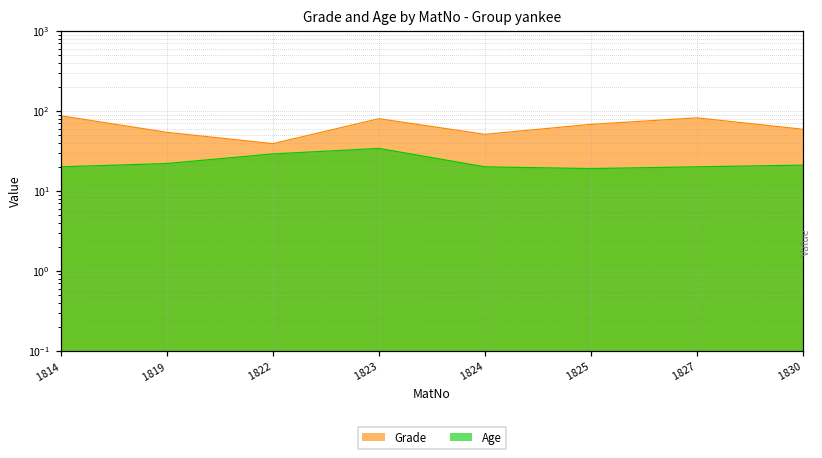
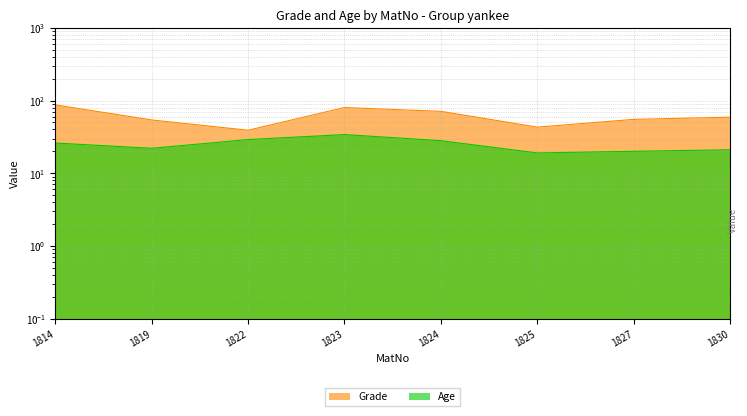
Age, 1814: 20 -> 26
Grade, 1824: 50 -> 70
Age, 1824: 20 -> 28
Grade, 1825: 70 -> 40
Grade, 1827: 80 -> 60
